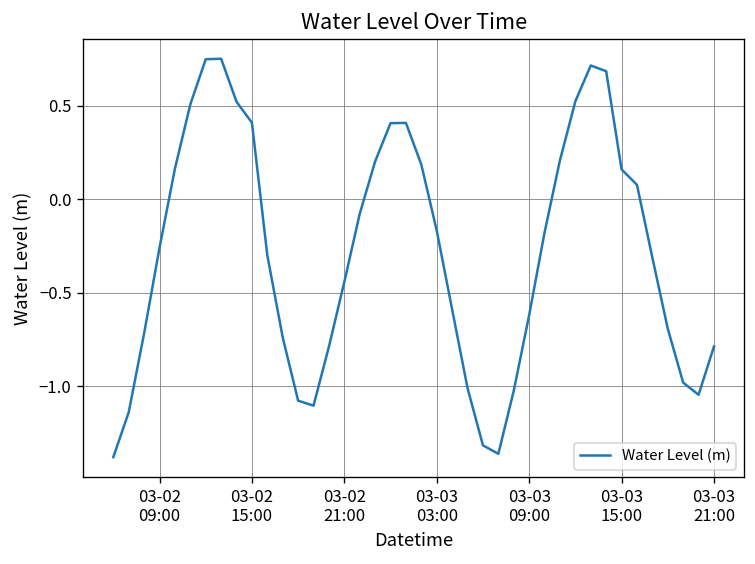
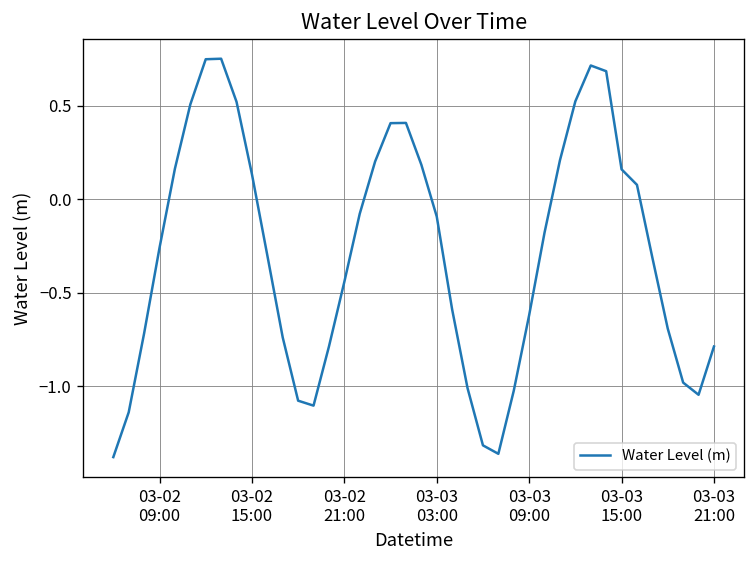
03-02 15:00: 0.41 -> 0.13
03-03 03:00: -0.17 -> -0.09
